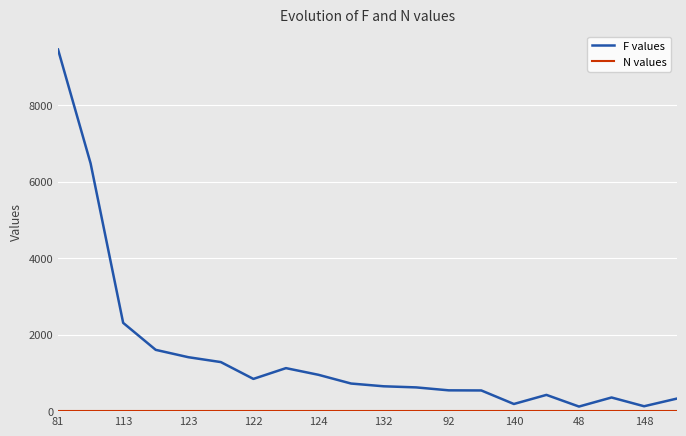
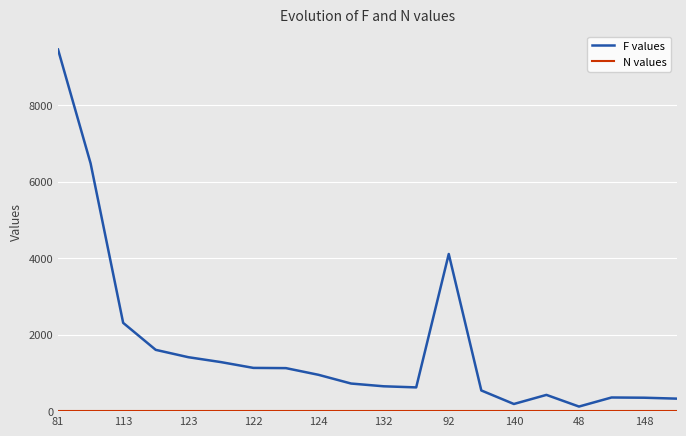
F values, 122: 800 -> 1100
F values, 92: 500 -> 4100
F values, 148: 100 -> 400
